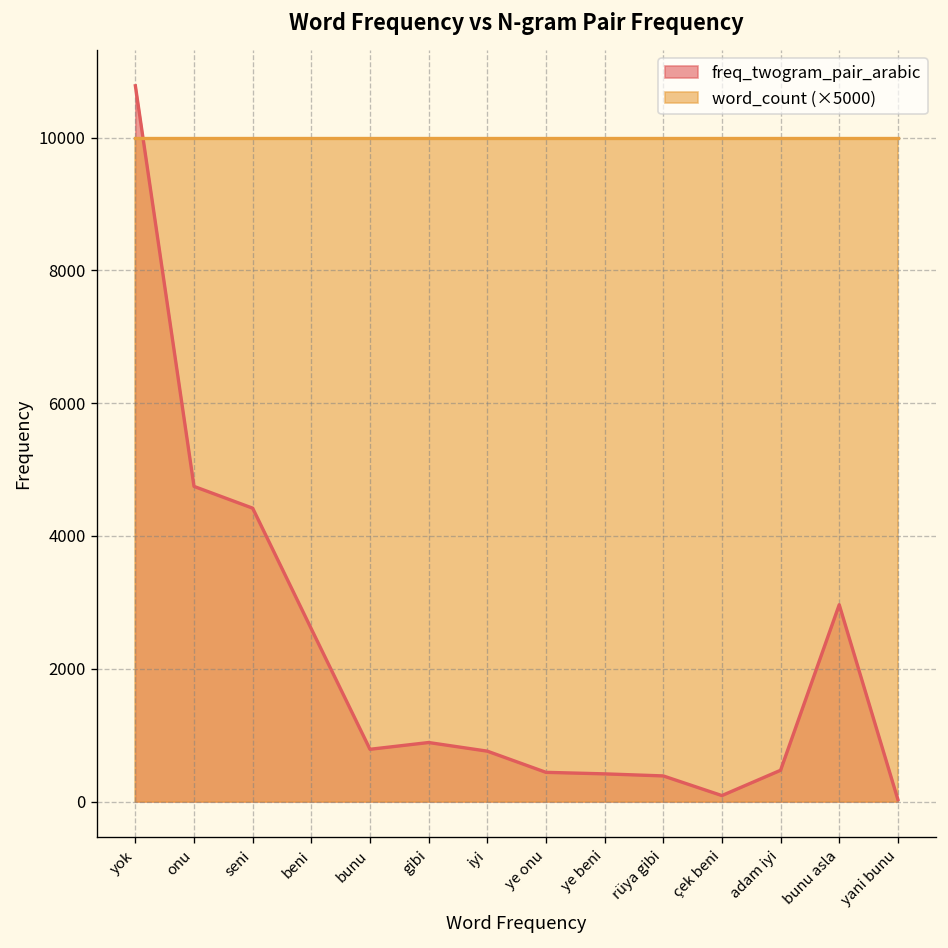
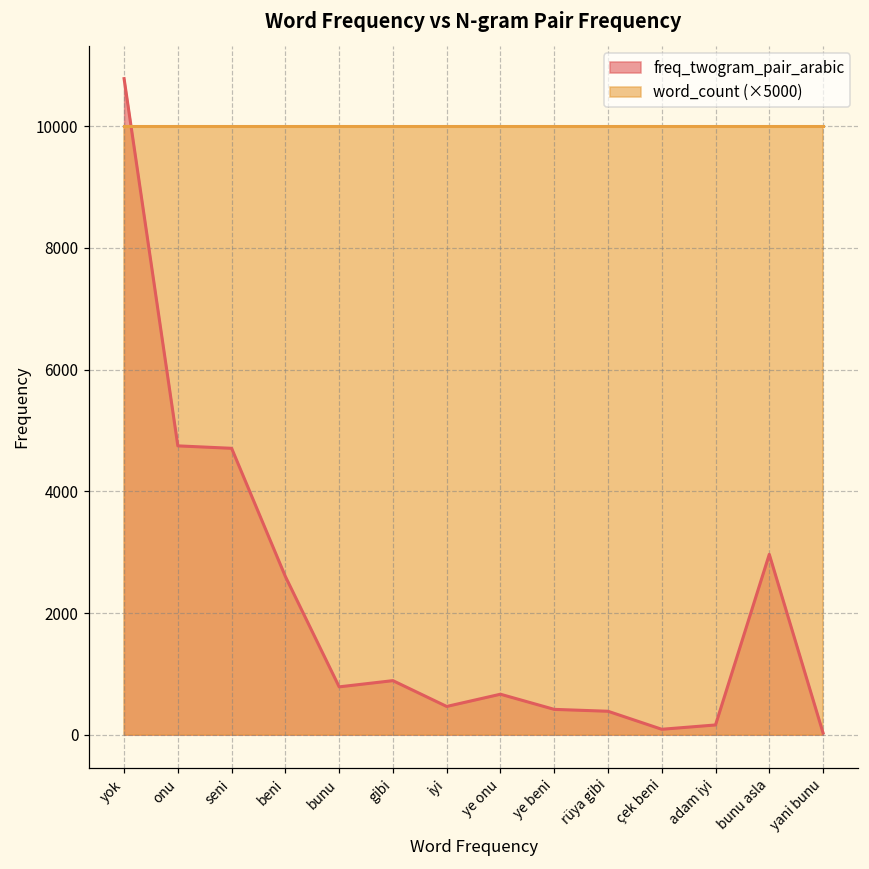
freq_twogram_pair_arabic, seni: 4400 -> 4700
freq_twogram_pair_arabic, iyi: 800 -> 500
freq_twogram_pair_arabic, ye onu: 400 -> 700
freq_twogram_pair_arabic, adam iyi: 500 -> 200
